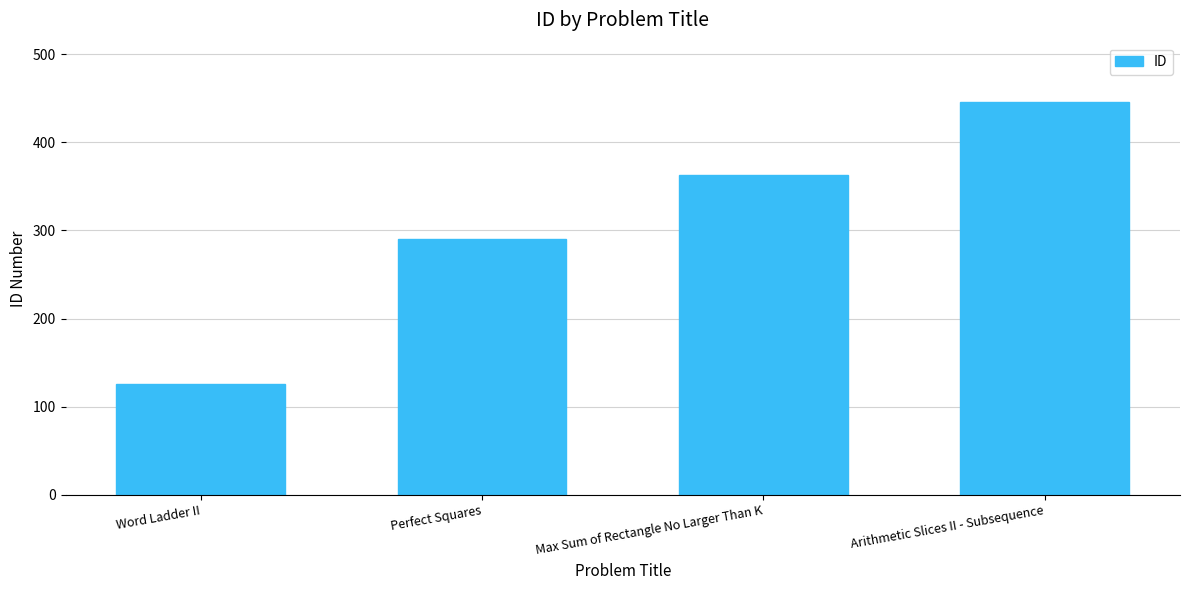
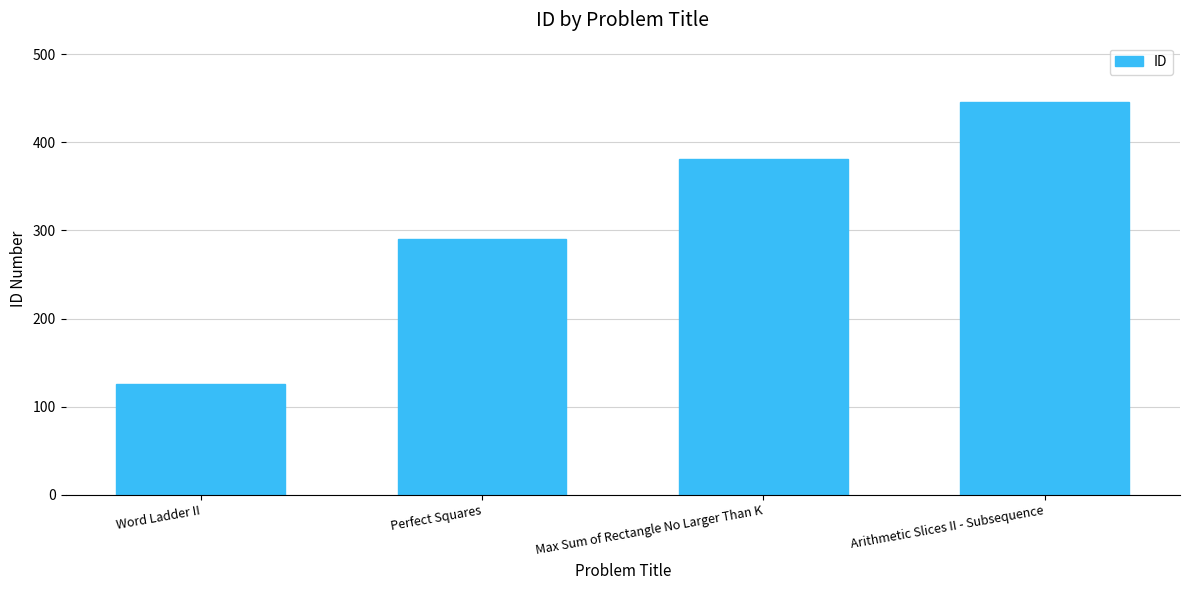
Max Sum of Rectangle No Larger Than K: 360 -> 380
